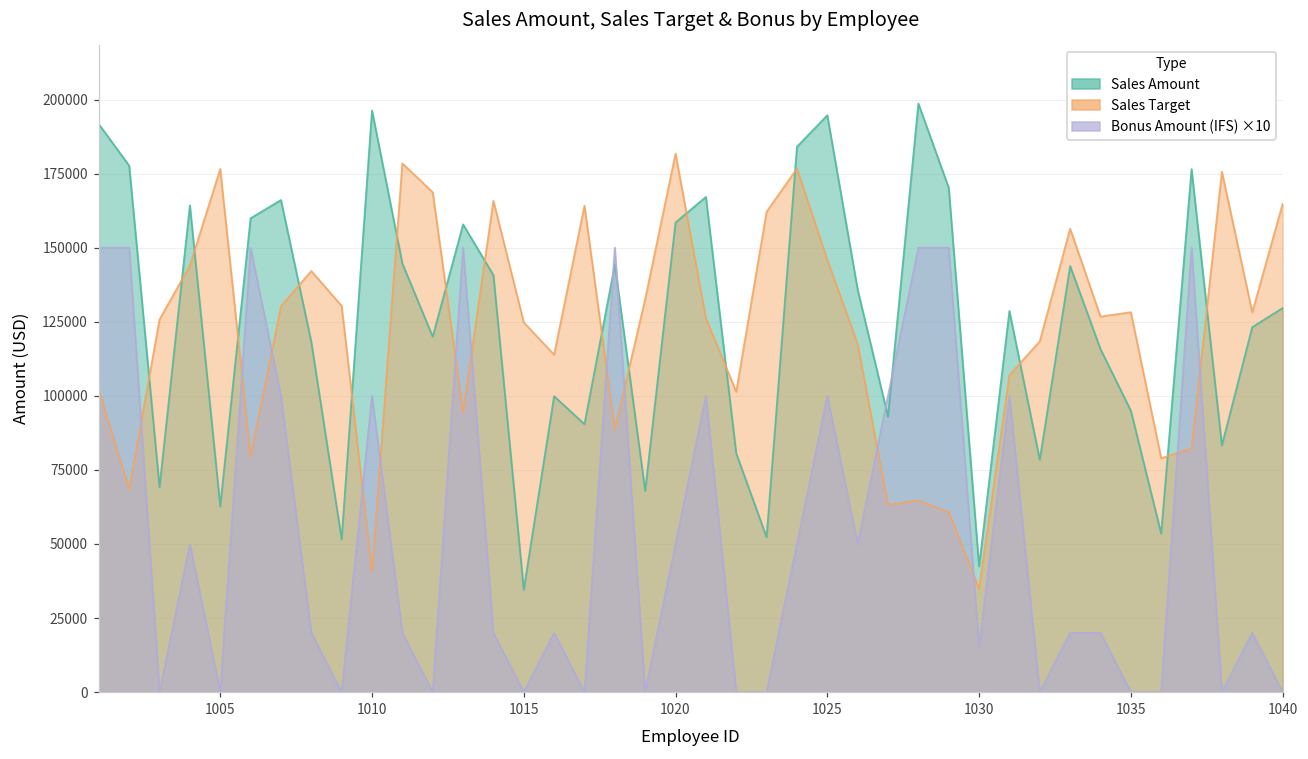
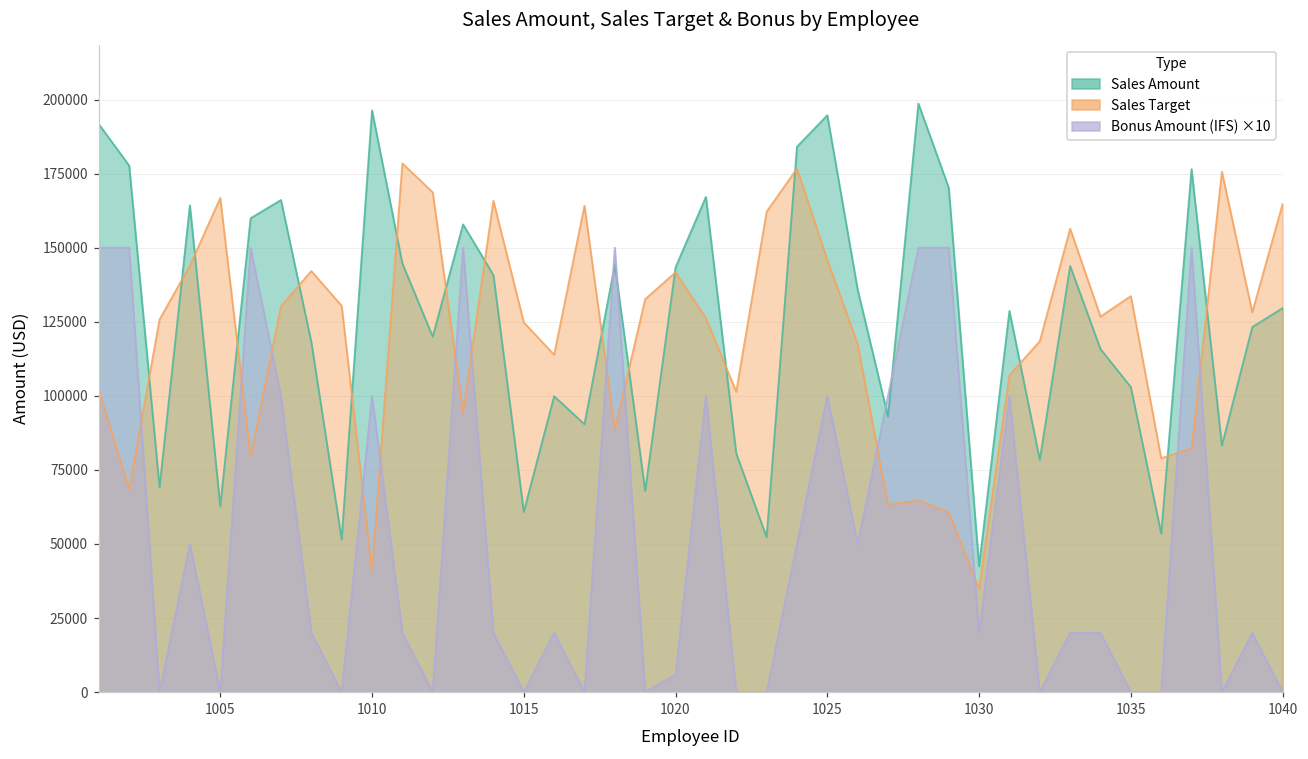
Sales Target, 1005: 177000 -> 167000
Sales Amount, 1015: 35000 -> 61000
Sales Amount, 1020: 159000 -> 143000
Sales Target, 1020: 182000 -> 142000
Bonus Amount (IFS) ×10, 1020: 50000 -> 6000
Bonus Amount (IFS) ×10, 1030: 15000 -> 20000
Sales Amount, 1035: 95000 -> 103000
Sales Target, 1035: 128000 -> 134000
